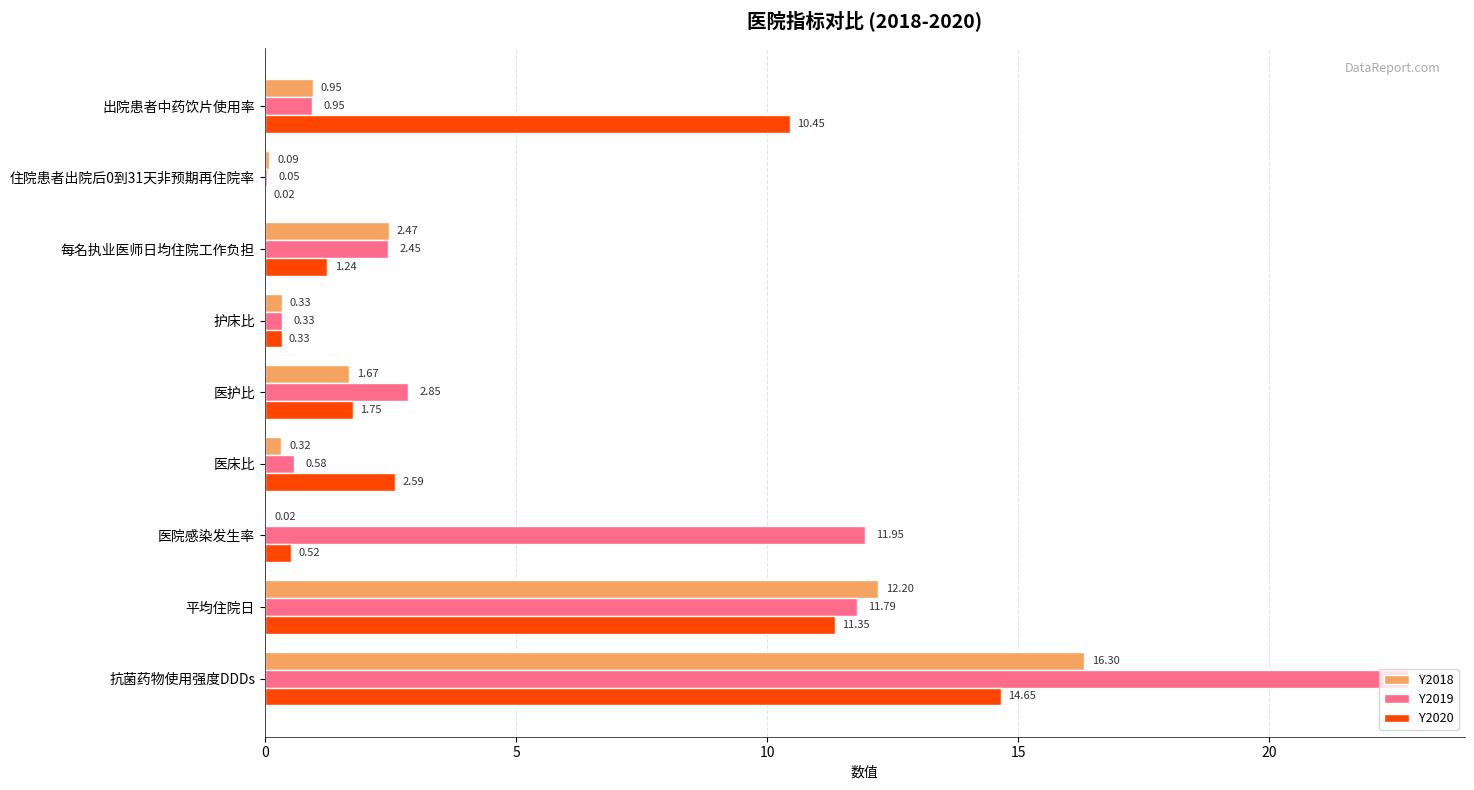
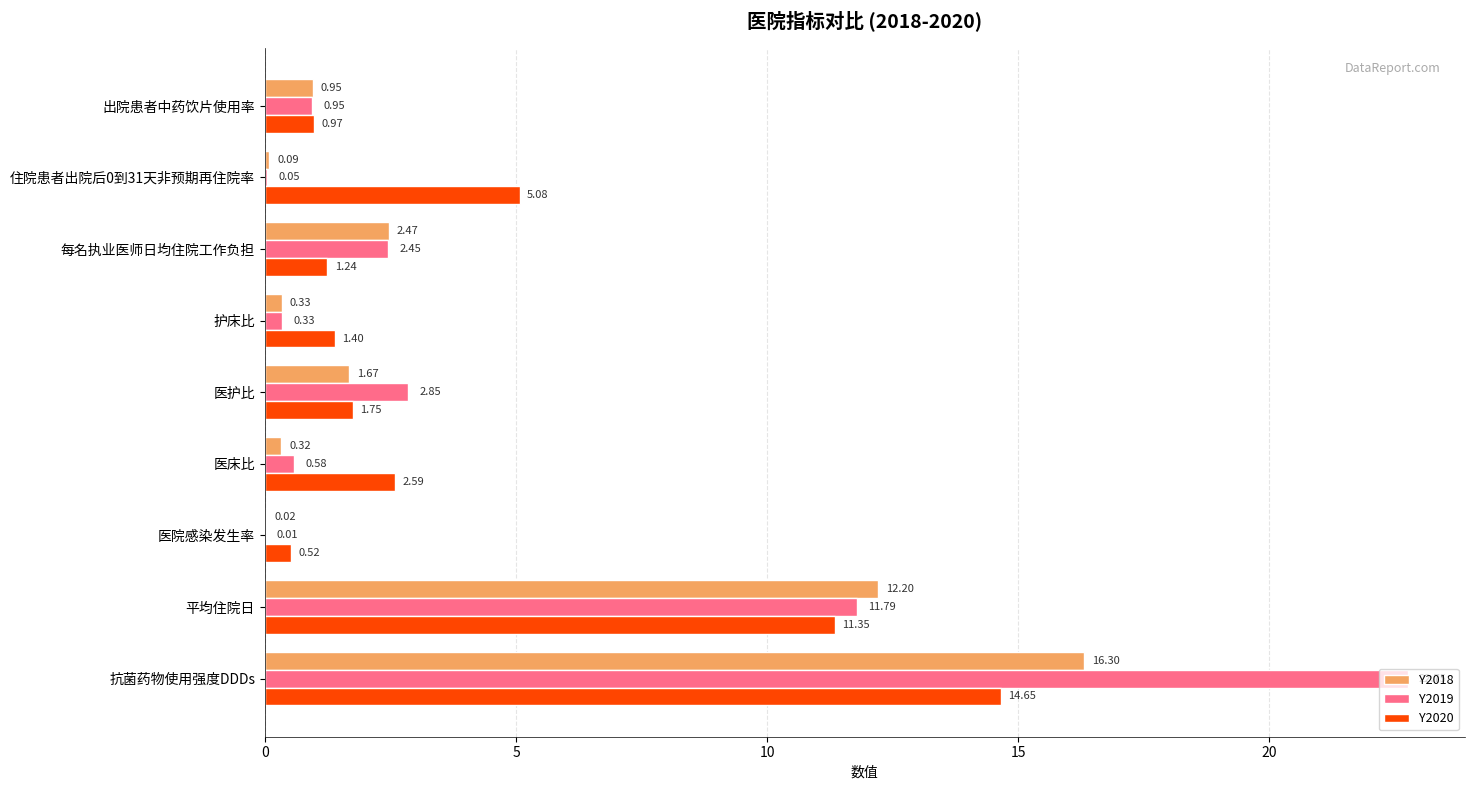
Y2020, 出院患者中药饮片使用率: 10.45 -> 0.97
Y2020, 住院患者出院后0到31天非预期再住院率: 0.02 -> 5.08
Y2020, 护床比: 0.33 -> 1.40
Y2019, 医院感染发生率: 11.95 -> 0.01
